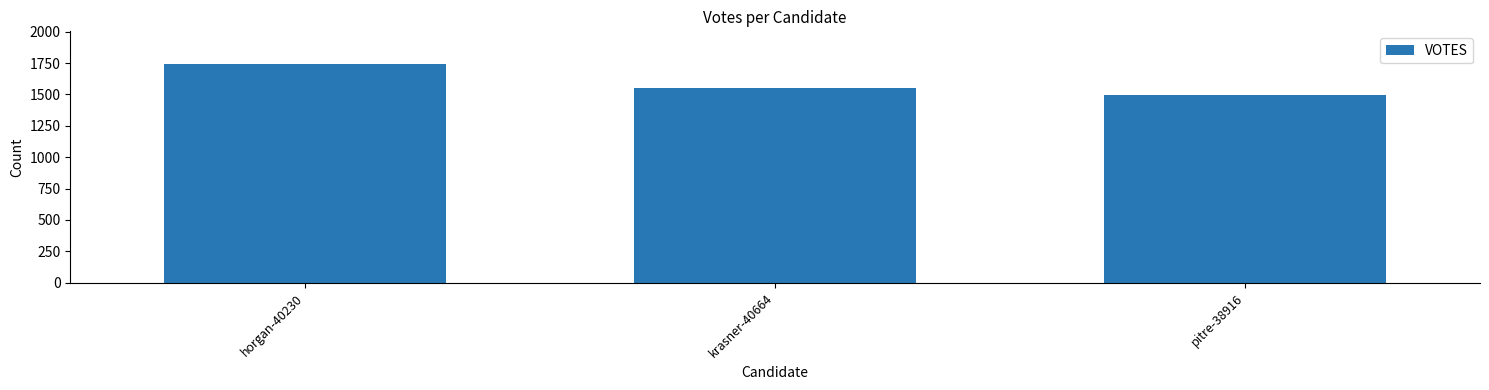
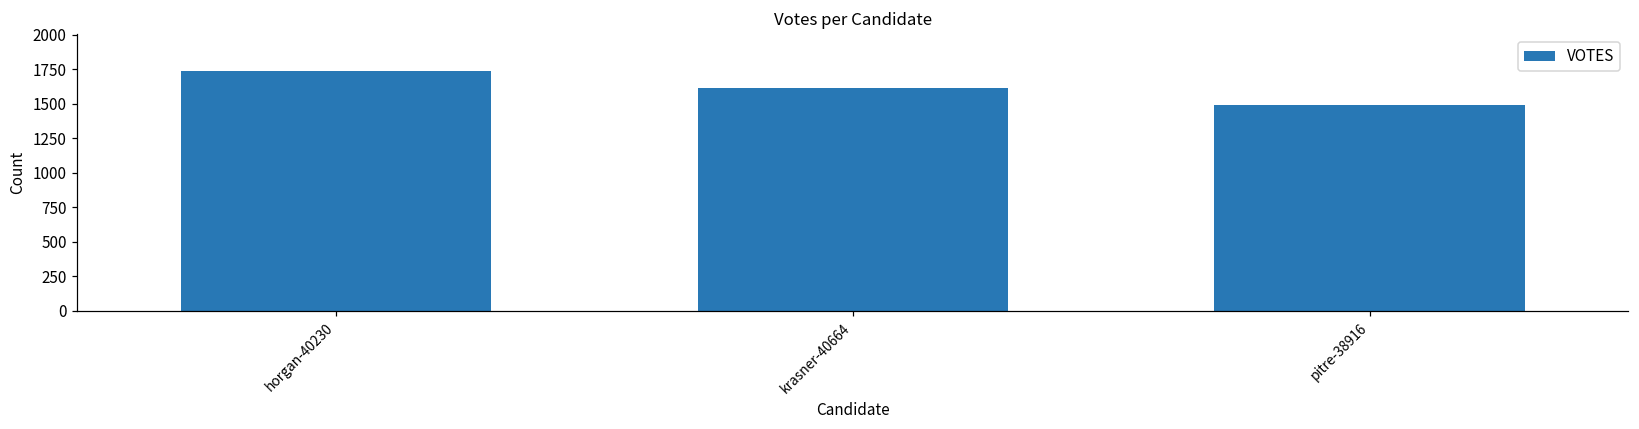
krasner-40664: 1550 -> 1620
